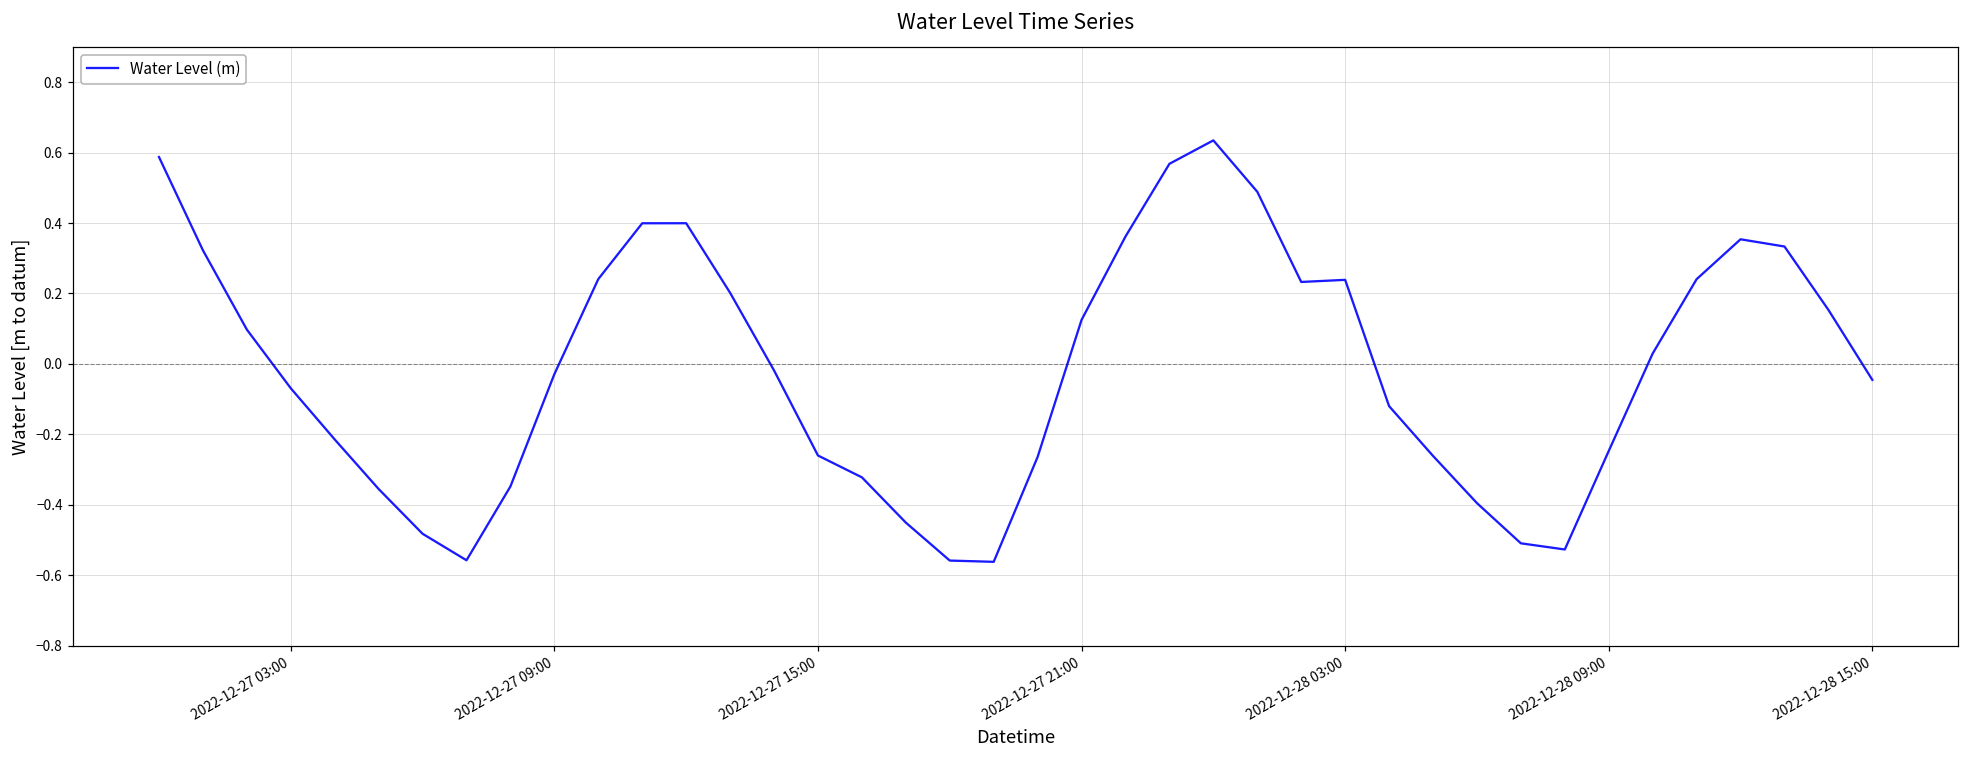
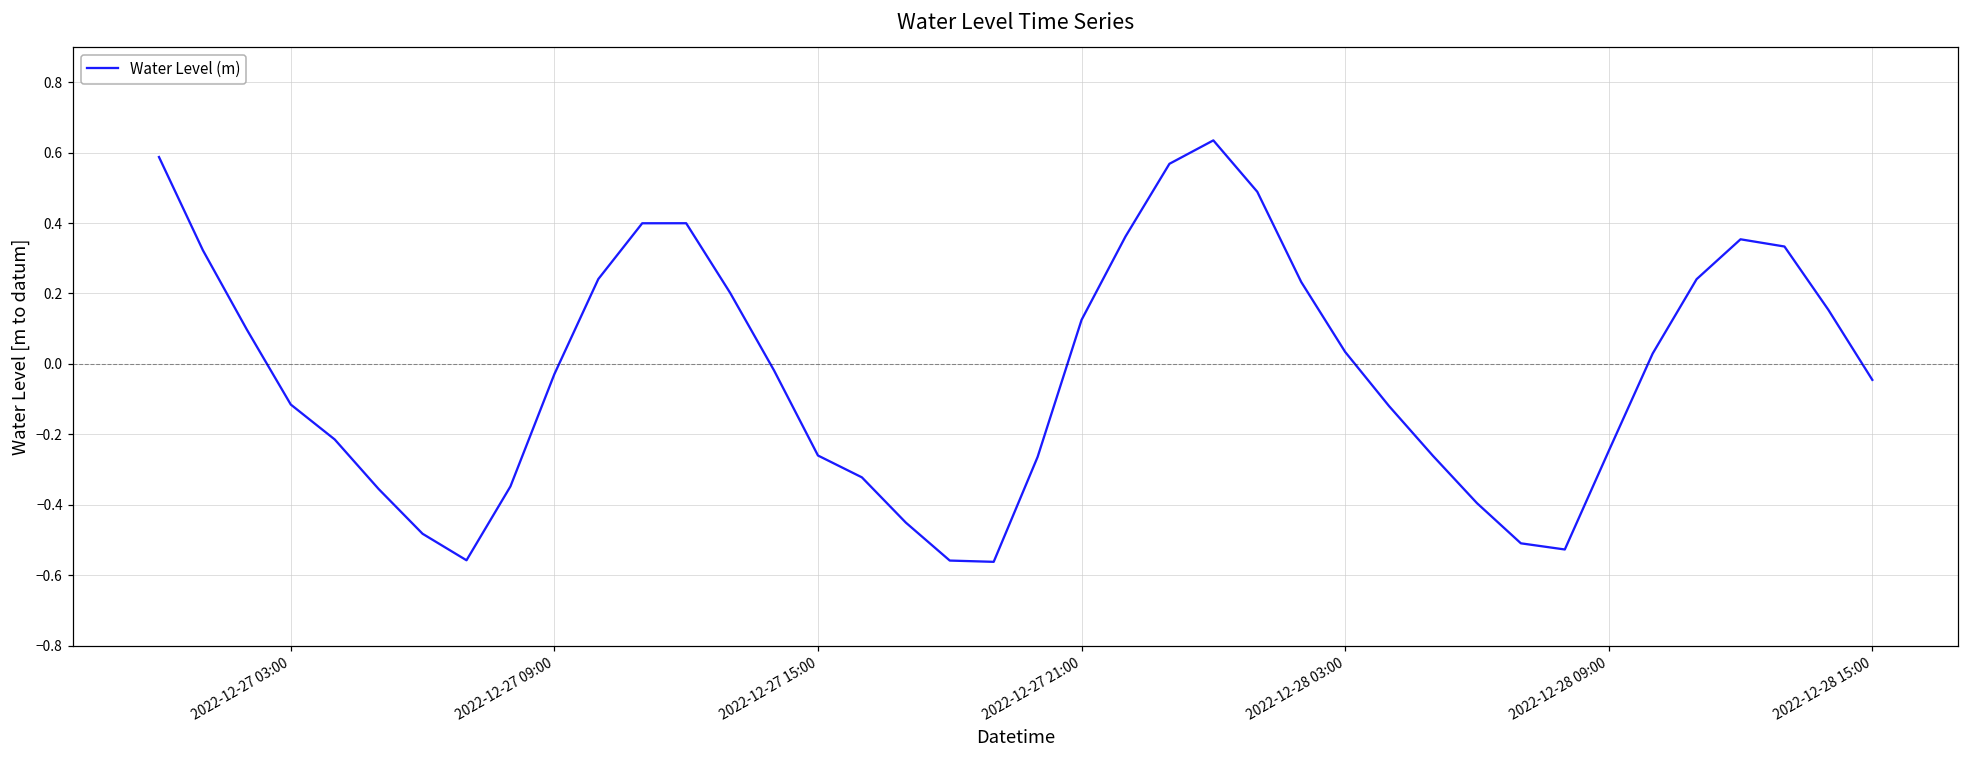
2022-12-27 03:00: -0.07 -> -0.12
2022-12-28 03:00: 0.24 -> 0.03
